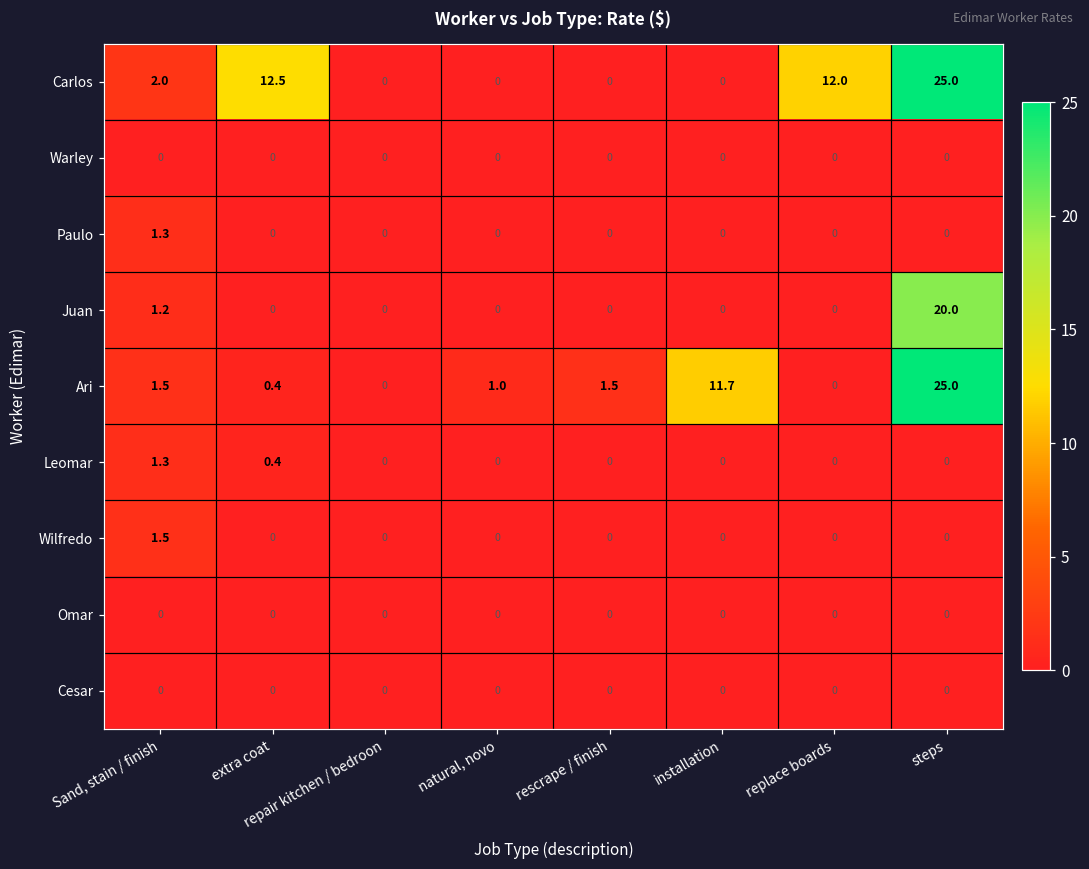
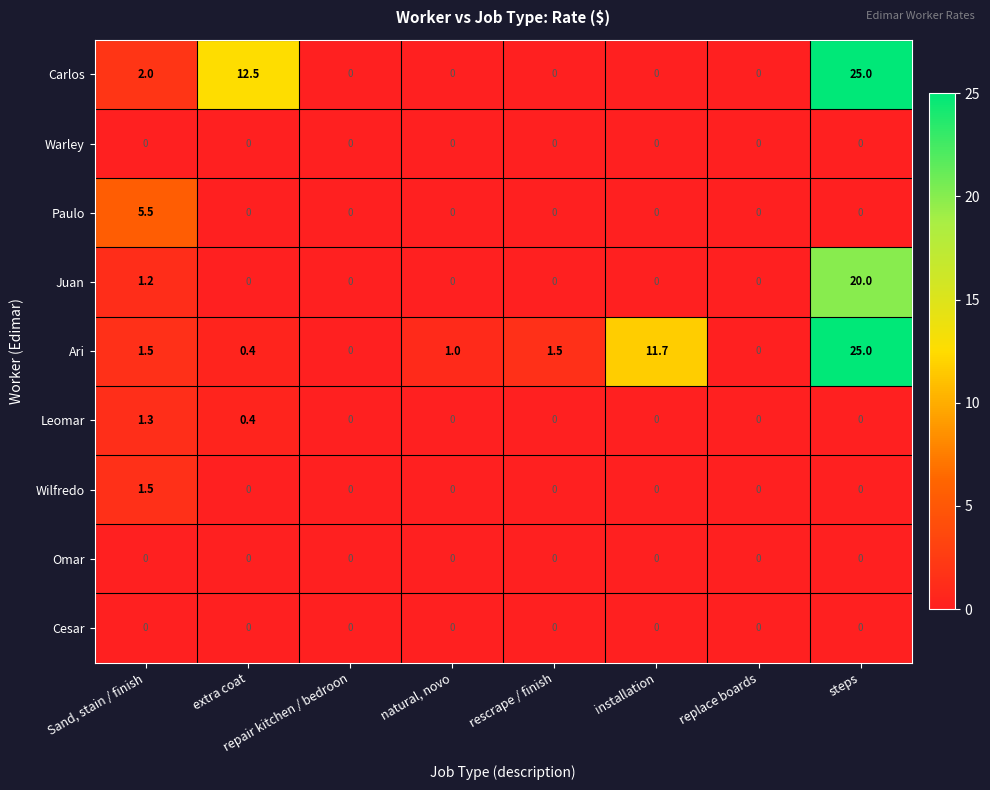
Carlos, replace boards: 12.0 -> 0
Paulo, Sand, stain / finish: 1.3 -> 5.5
